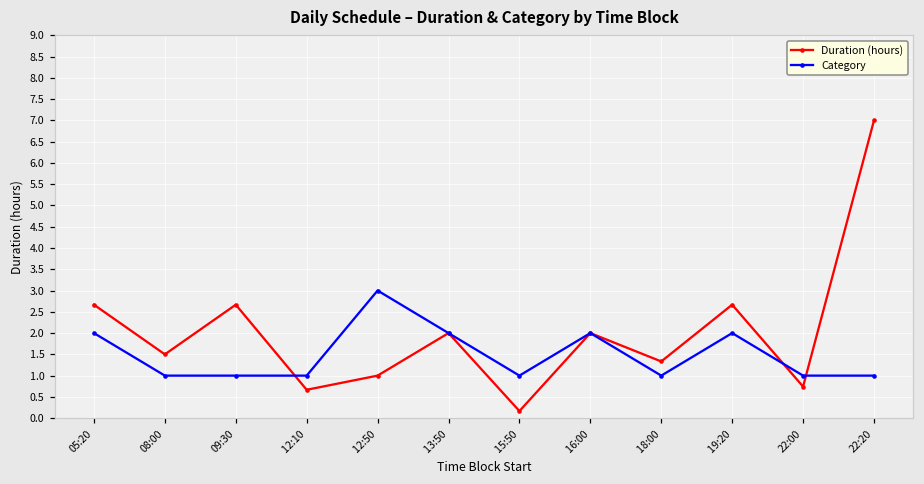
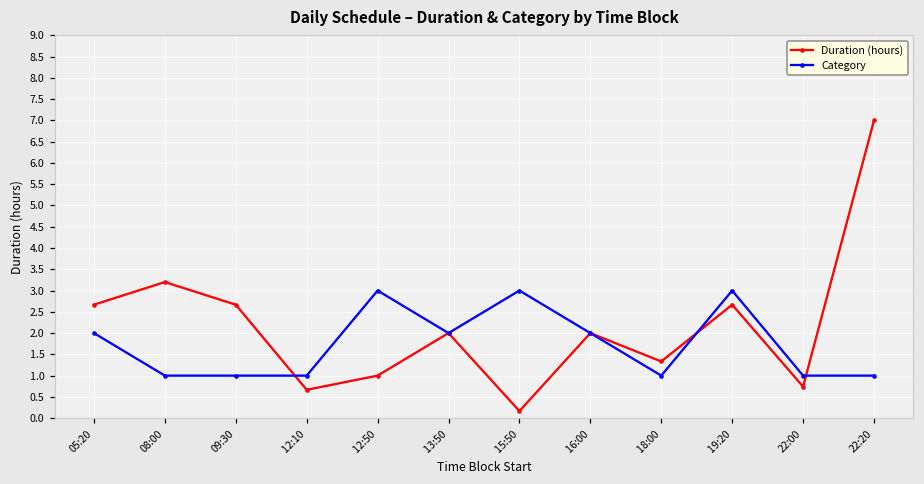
Duration (hours), 08:00: 1.5 -> 3.2
Category, 15:50: 1 -> 3
Category, 19:20: 2 -> 3
